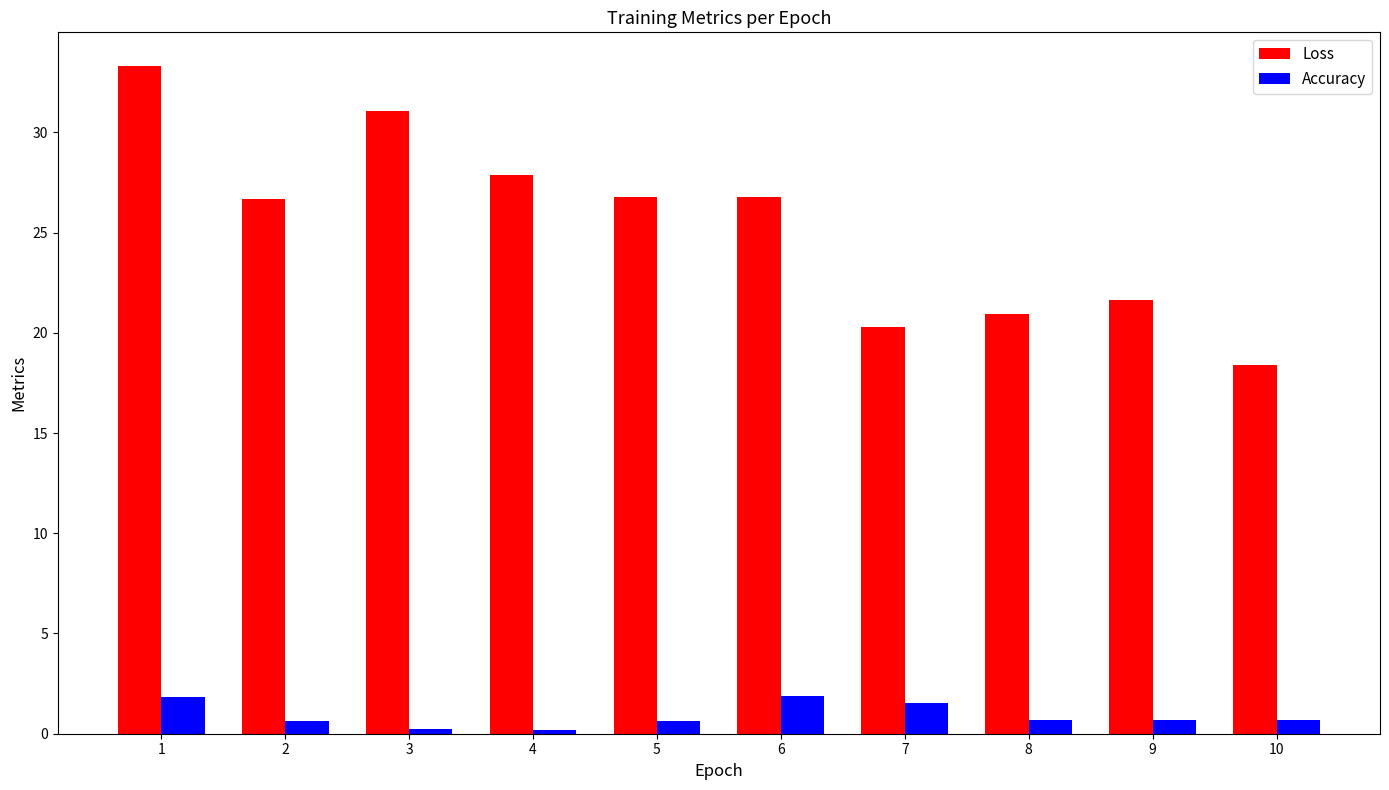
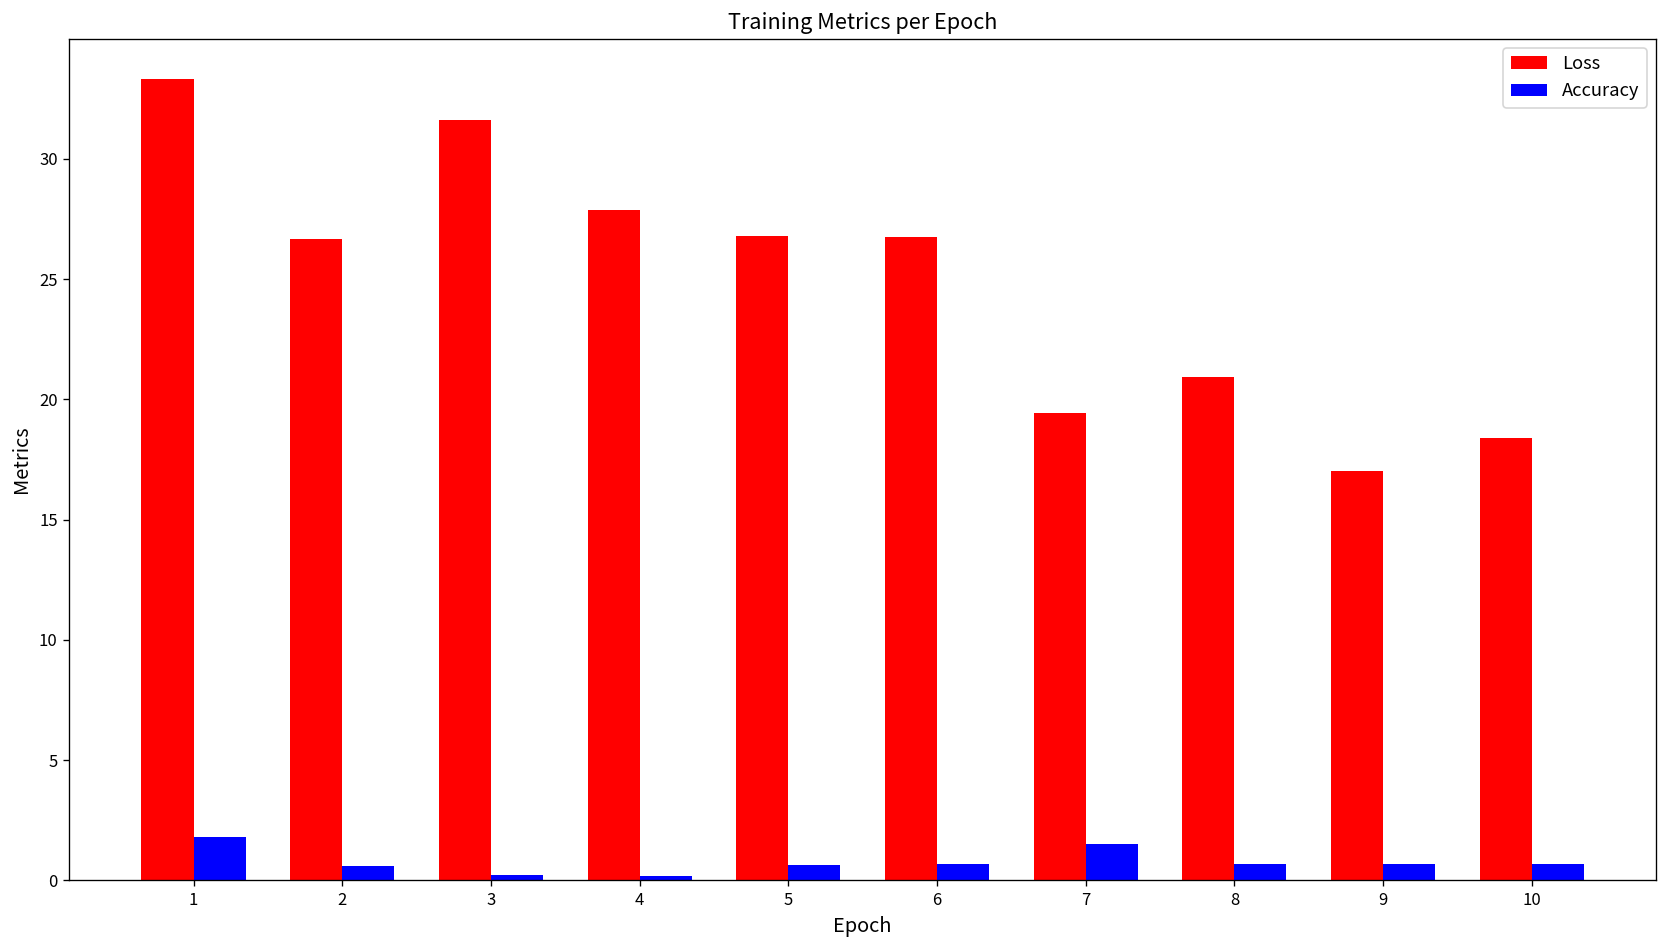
Loss, 3: 31.1 -> 31.6
Accuracy, 6: 1.9 -> 0.7
Loss, 7: 20.3 -> 19.4
Loss, 9: 21.6 -> 17.0
